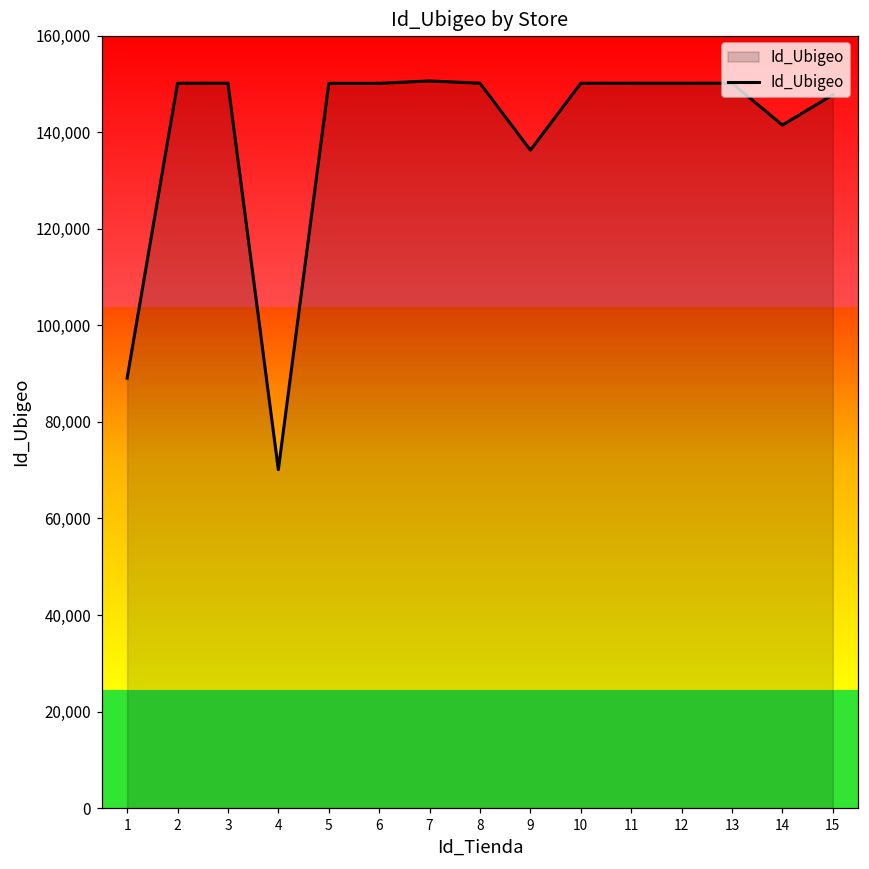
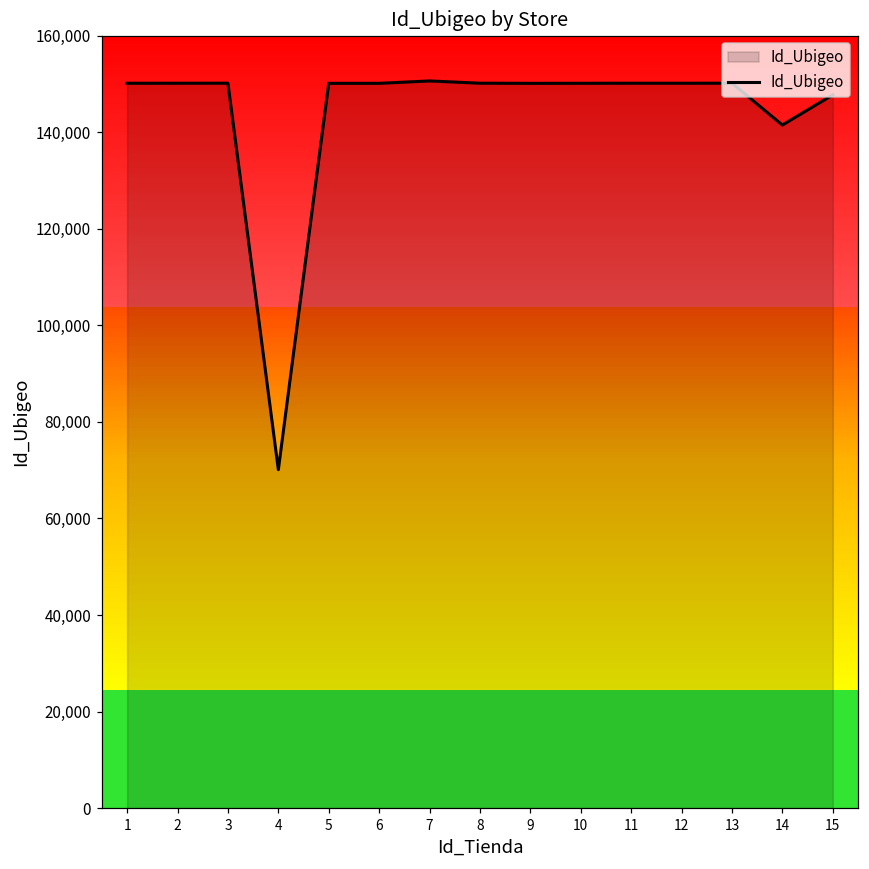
1: 89,000 -> 150,000
9: 136,000 -> 150,000
